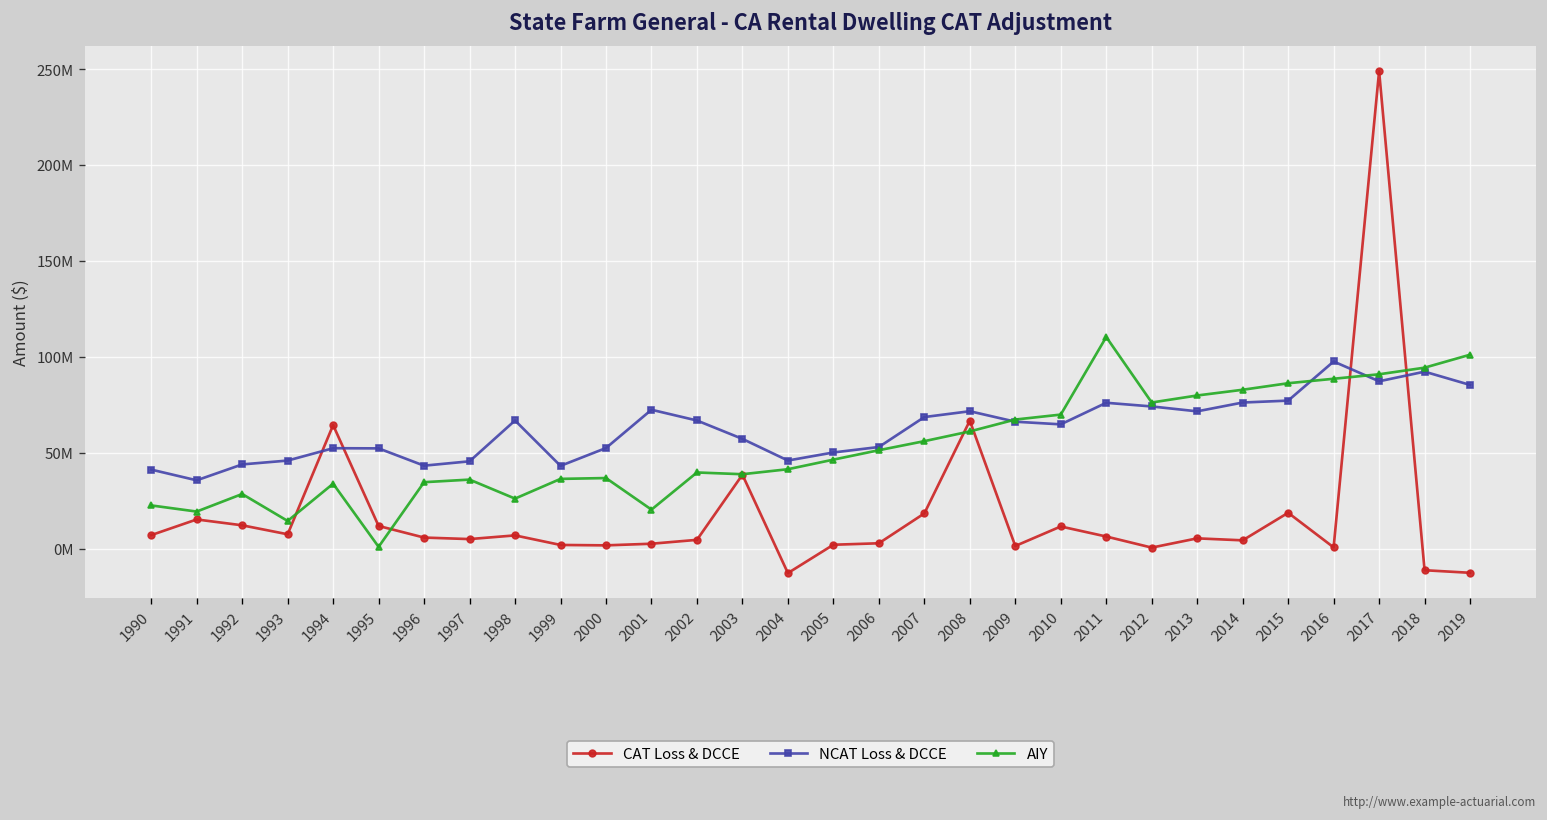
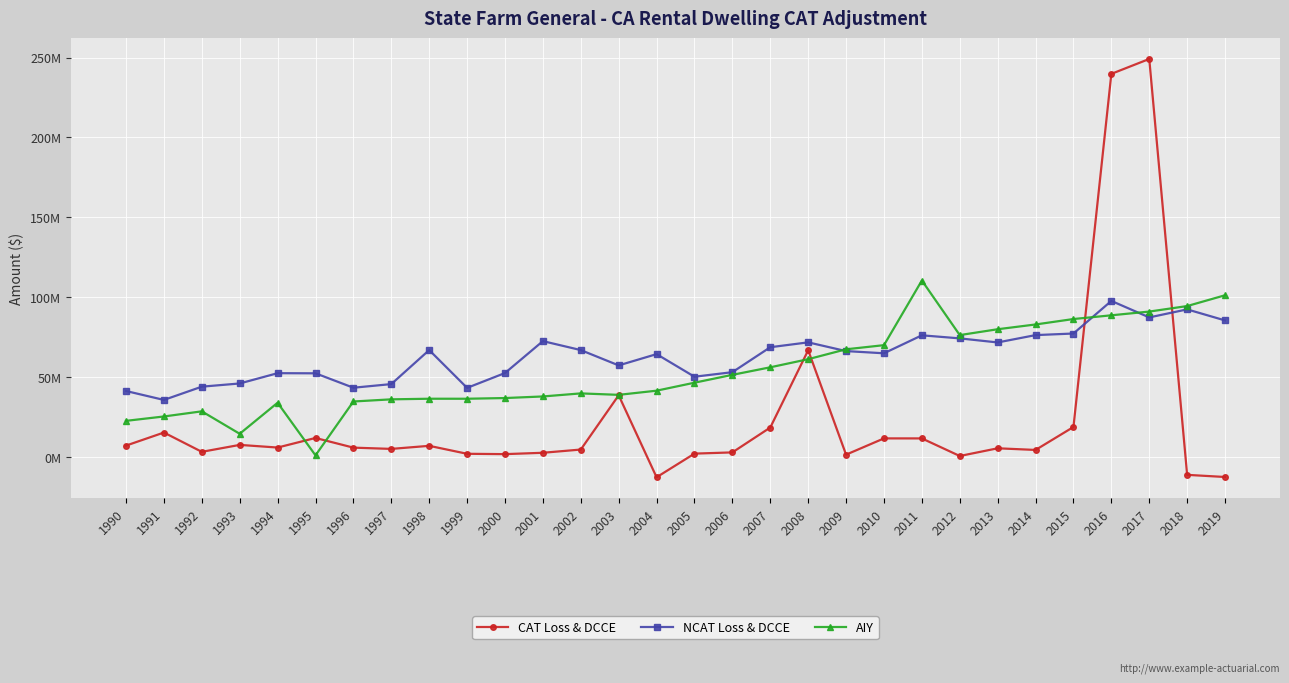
AIY, 1991: 19000000 -> 25000000
CAT Loss & DCCE, 1992: 12000000 -> 3000000
CAT Loss & DCCE, 1994: 65000000 -> 6000000
AIY, 1998: 26000000 -> 37000000
AIY, 2001: 20000000 -> 38000000
NCAT Loss & DCCE, 2004: 46000000 -> 64000000
CAT Loss & DCCE, 2011: 6000000 -> 12000000
CAT Loss & DCCE, 2016: 1000000 -> 240000000
